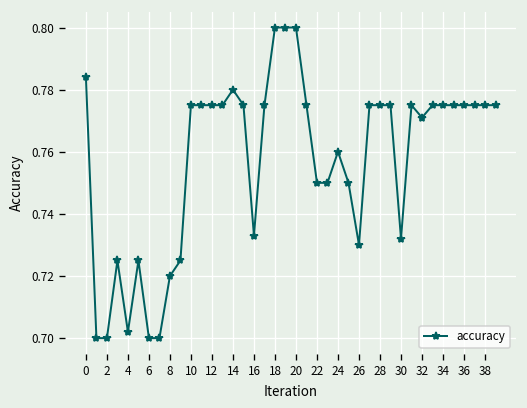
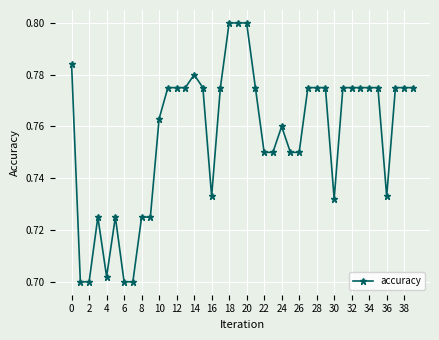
8: 0.720 -> 0.725
10: 0.775 -> 0.763
26: 0.73 -> 0.75
32: 0.771 -> 0.775
36: 0.775 -> 0.733
